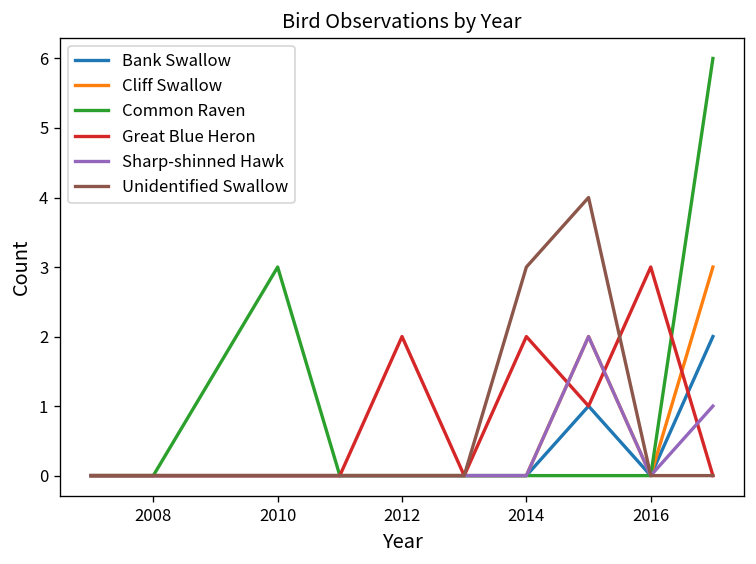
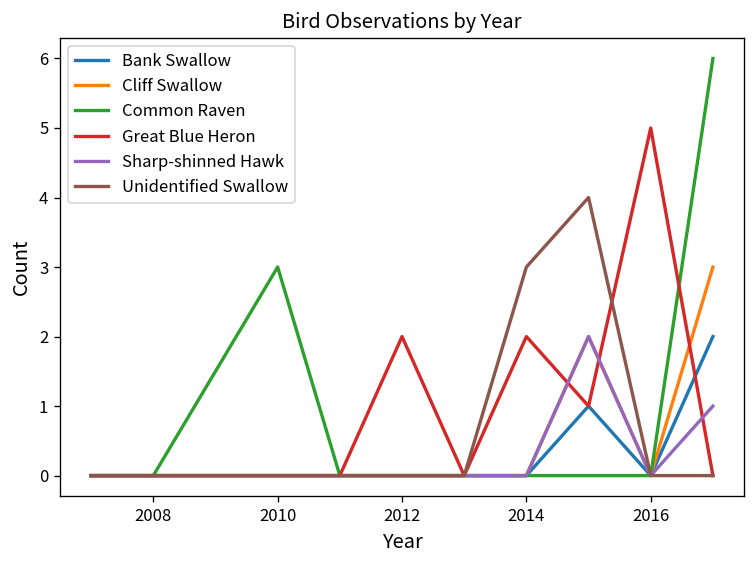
Great Blue Heron, 2016: 3 -> 5
